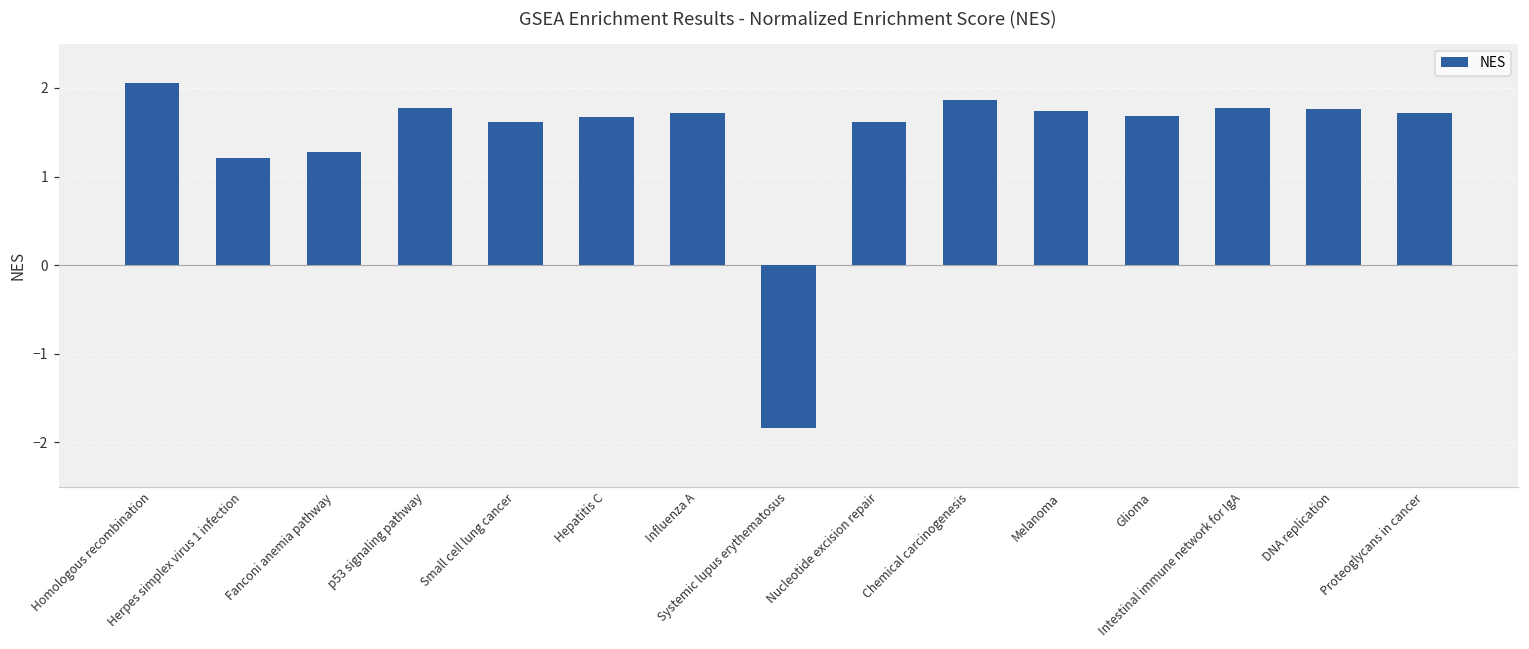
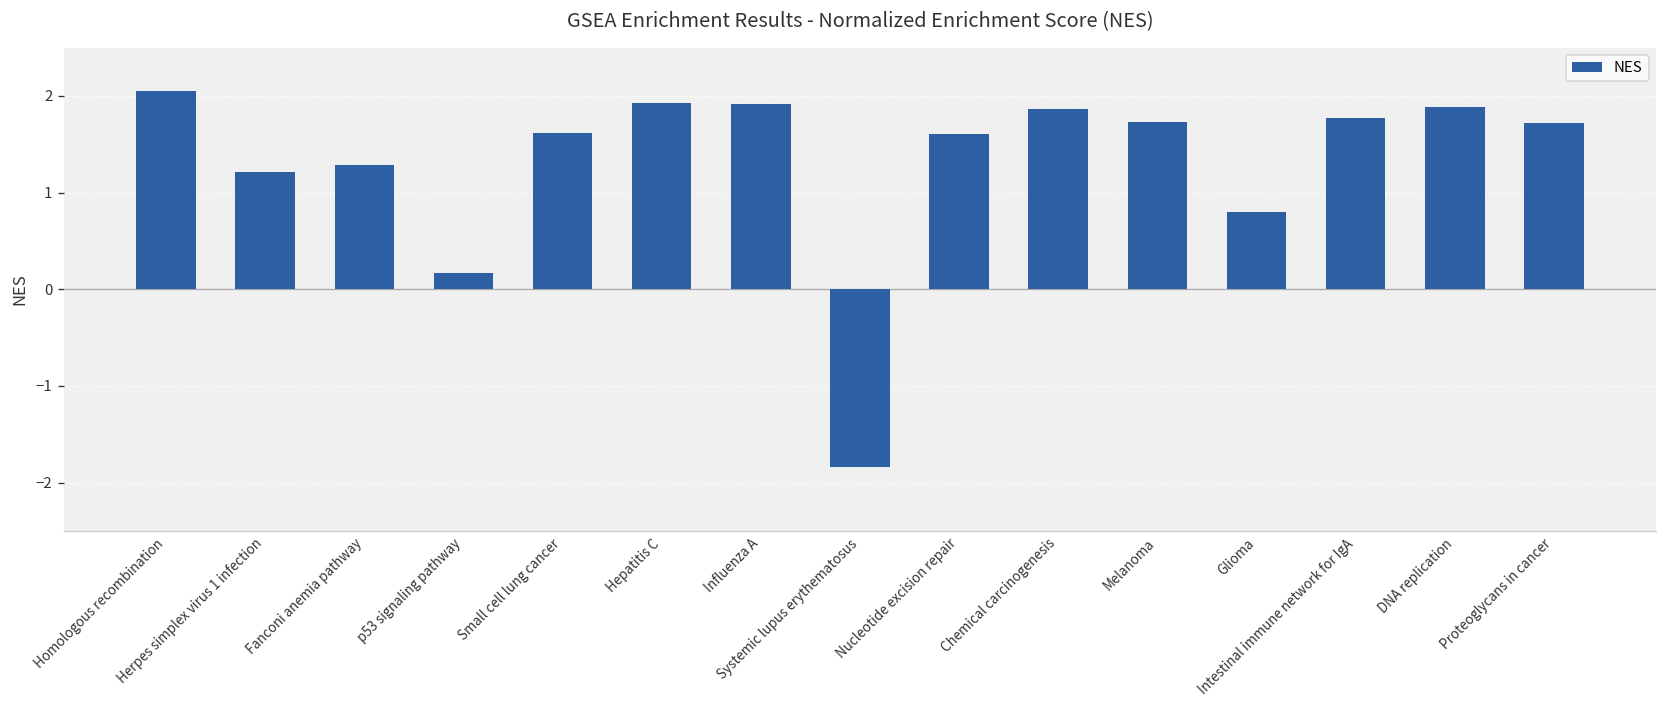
p53 signaling pathway: 1.8 -> 0.2
Hepatitis C: 1.7 -> 1.9
Influenza A: 1.7 -> 1.9
Glioma: 1.7 -> 0.8
DNA replication: 1.8 -> 1.9
